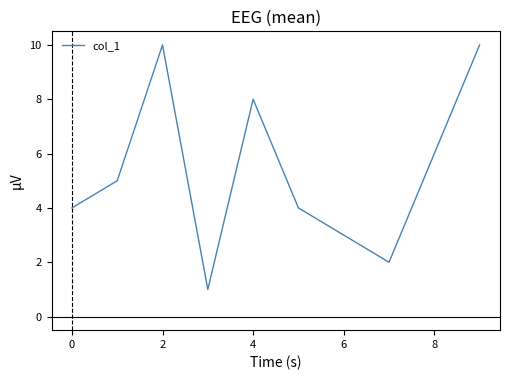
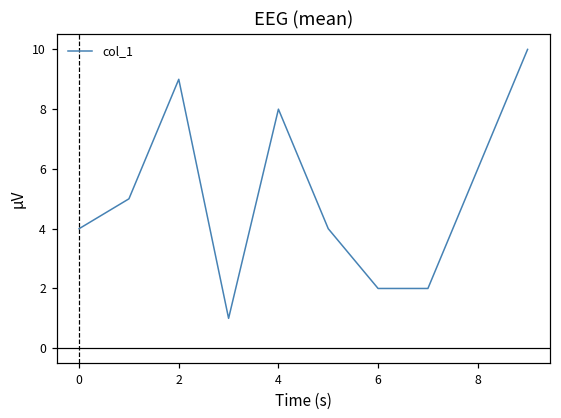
2: 10 -> 9
6: 3 -> 2
